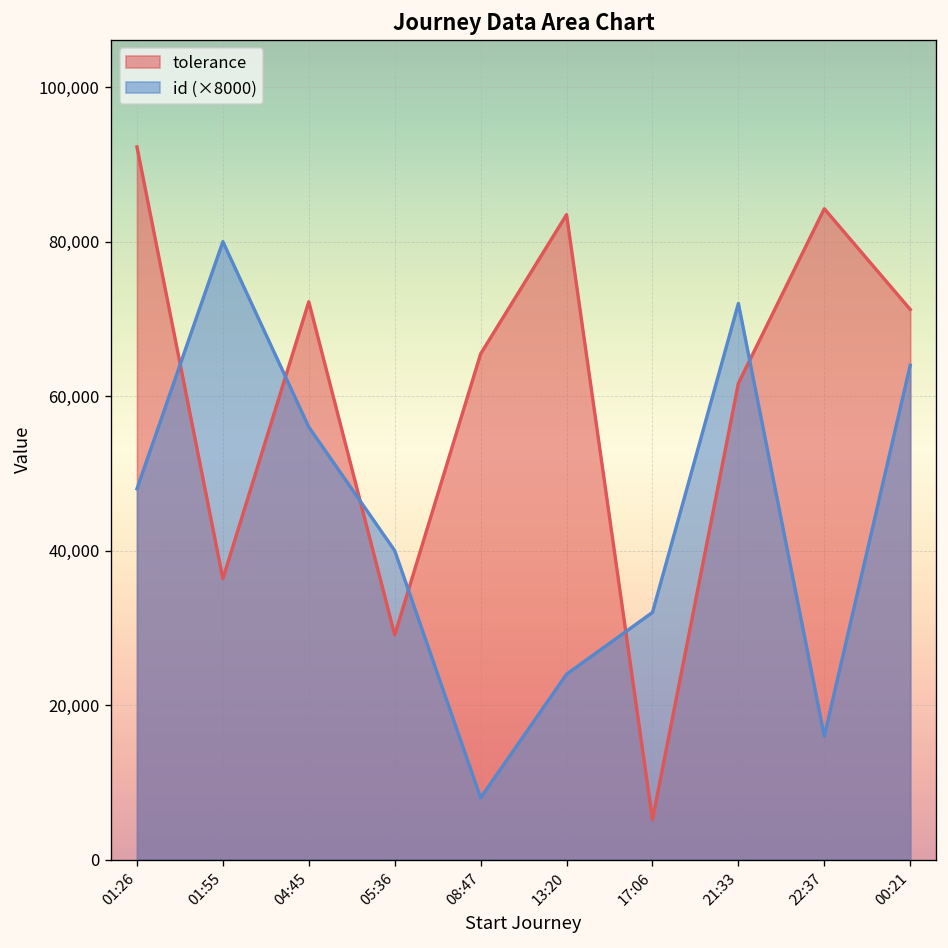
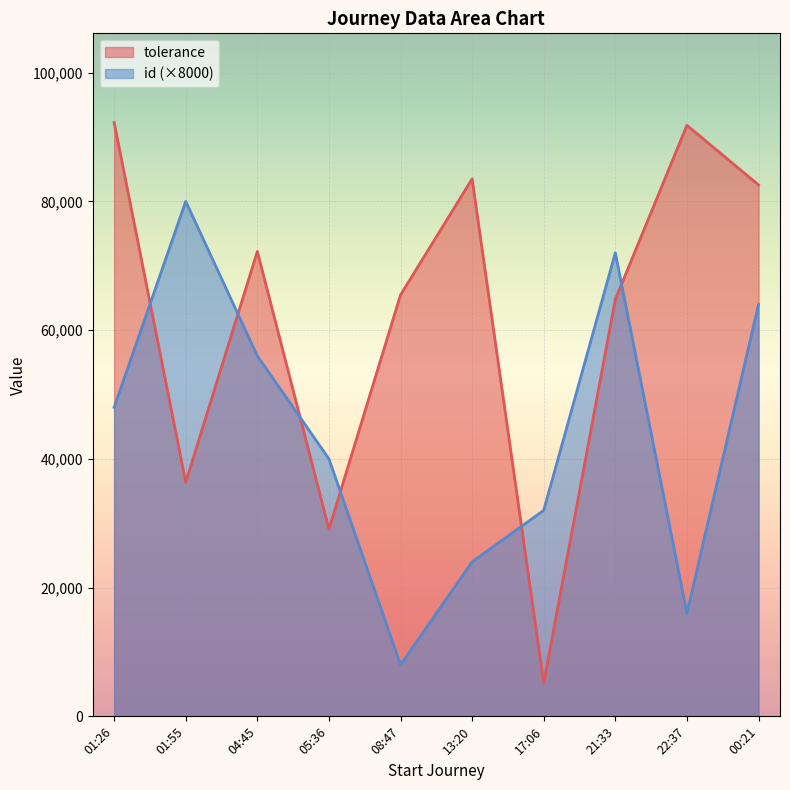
tolerance, 21:33: 62,000 -> 65,000
tolerance, 22:37: 84,000 -> 92,000
tolerance, 00:21: 71,000 -> 83,000
